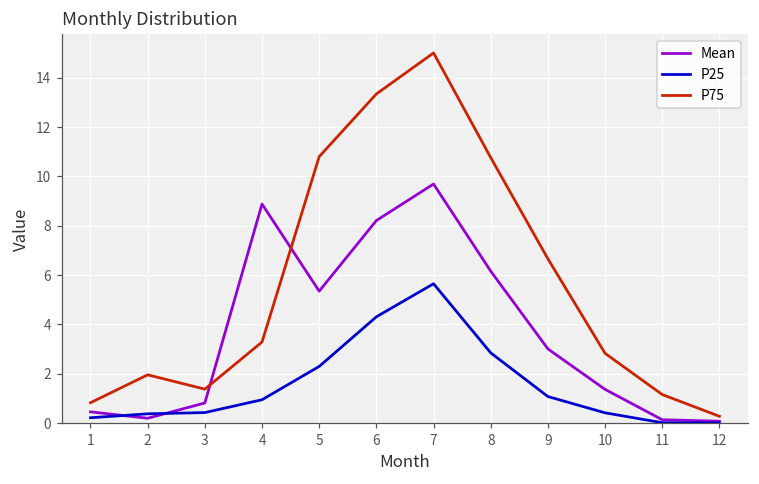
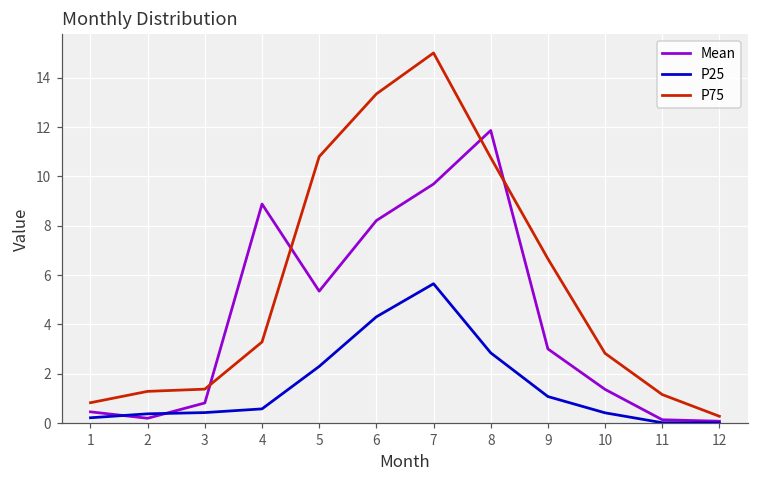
P75, 2: 2.0 -> 1.3
P25, 4: 1.0 -> 0.6
Mean, 8: 6.2 -> 11.9
